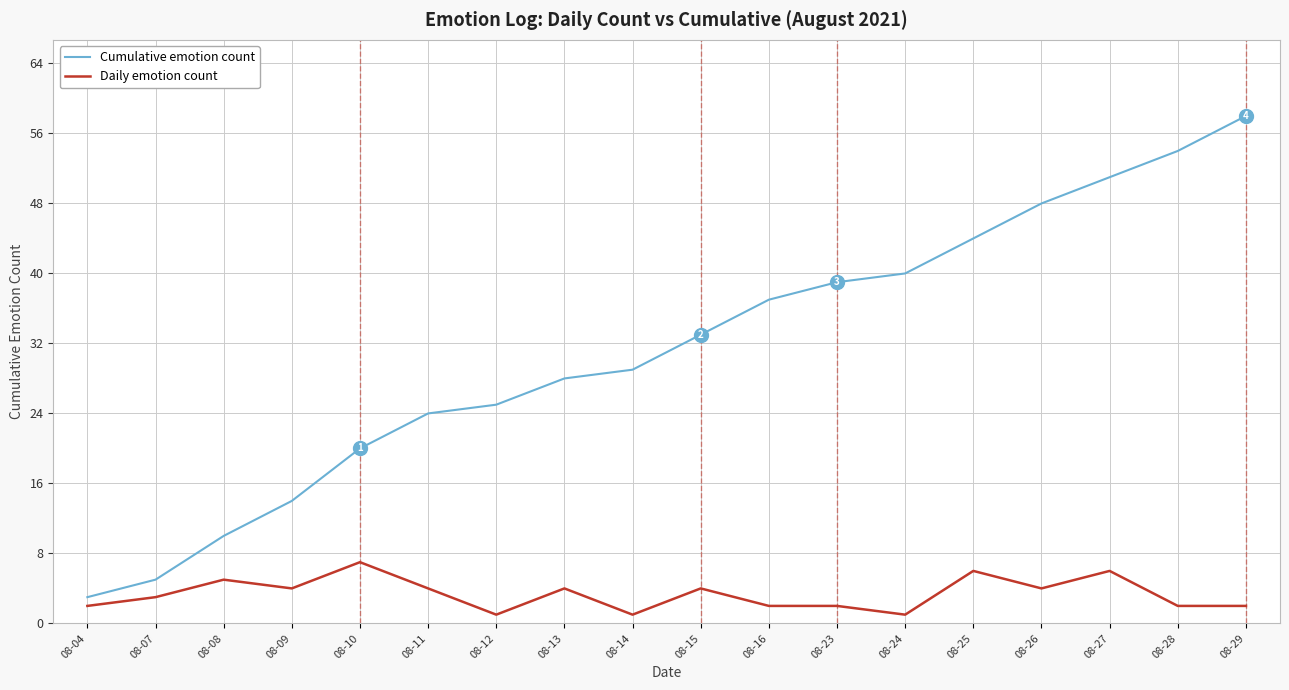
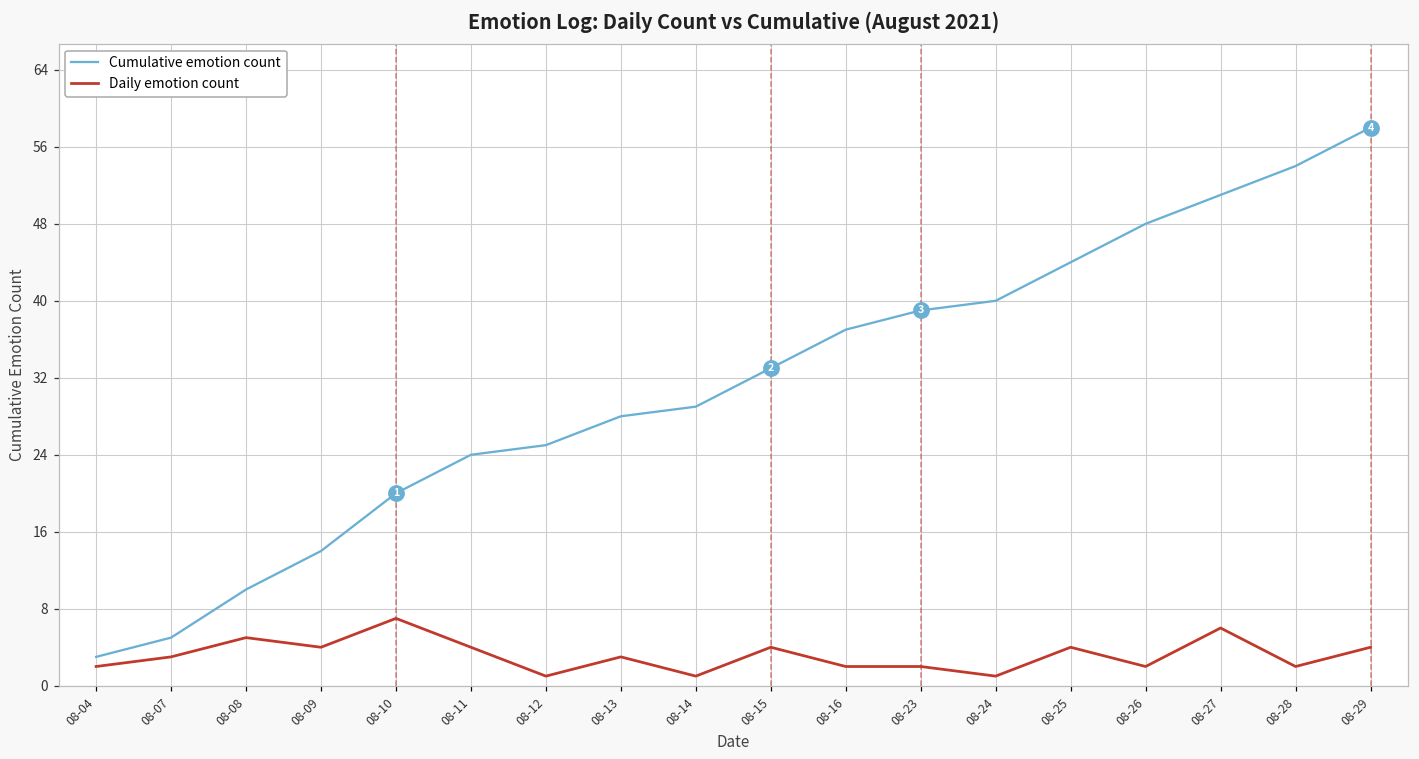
Daily emotion count, 08-13: 4 -> 3
Daily emotion count, 08-25: 6 -> 4
Daily emotion count, 08-26: 4 -> 2
Daily emotion count, 08-29: 2 -> 4
